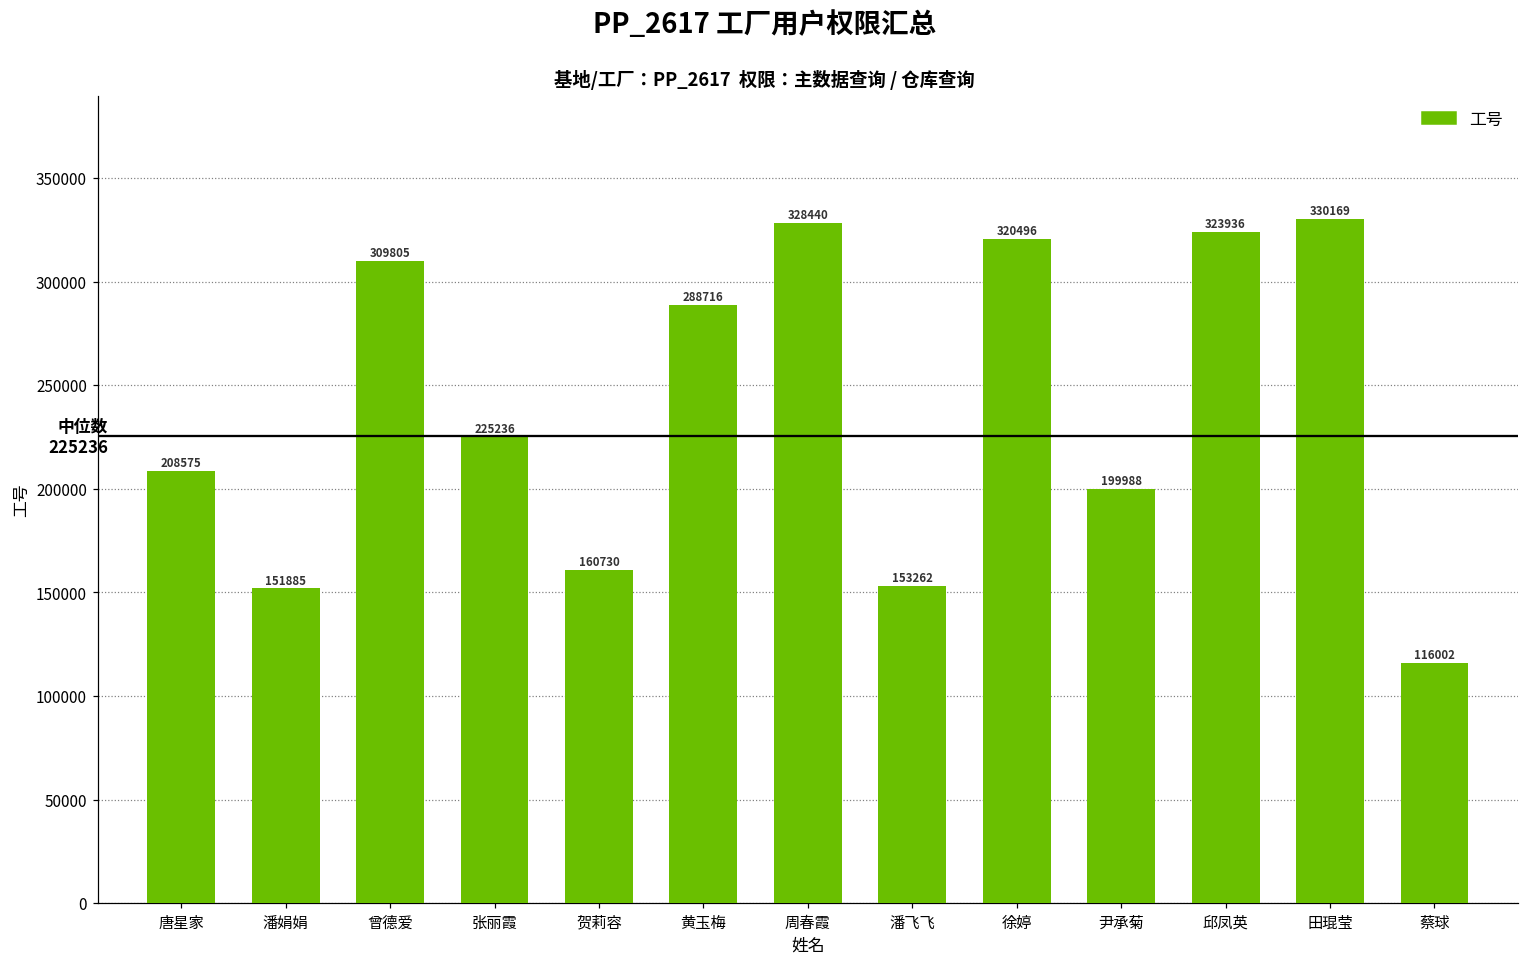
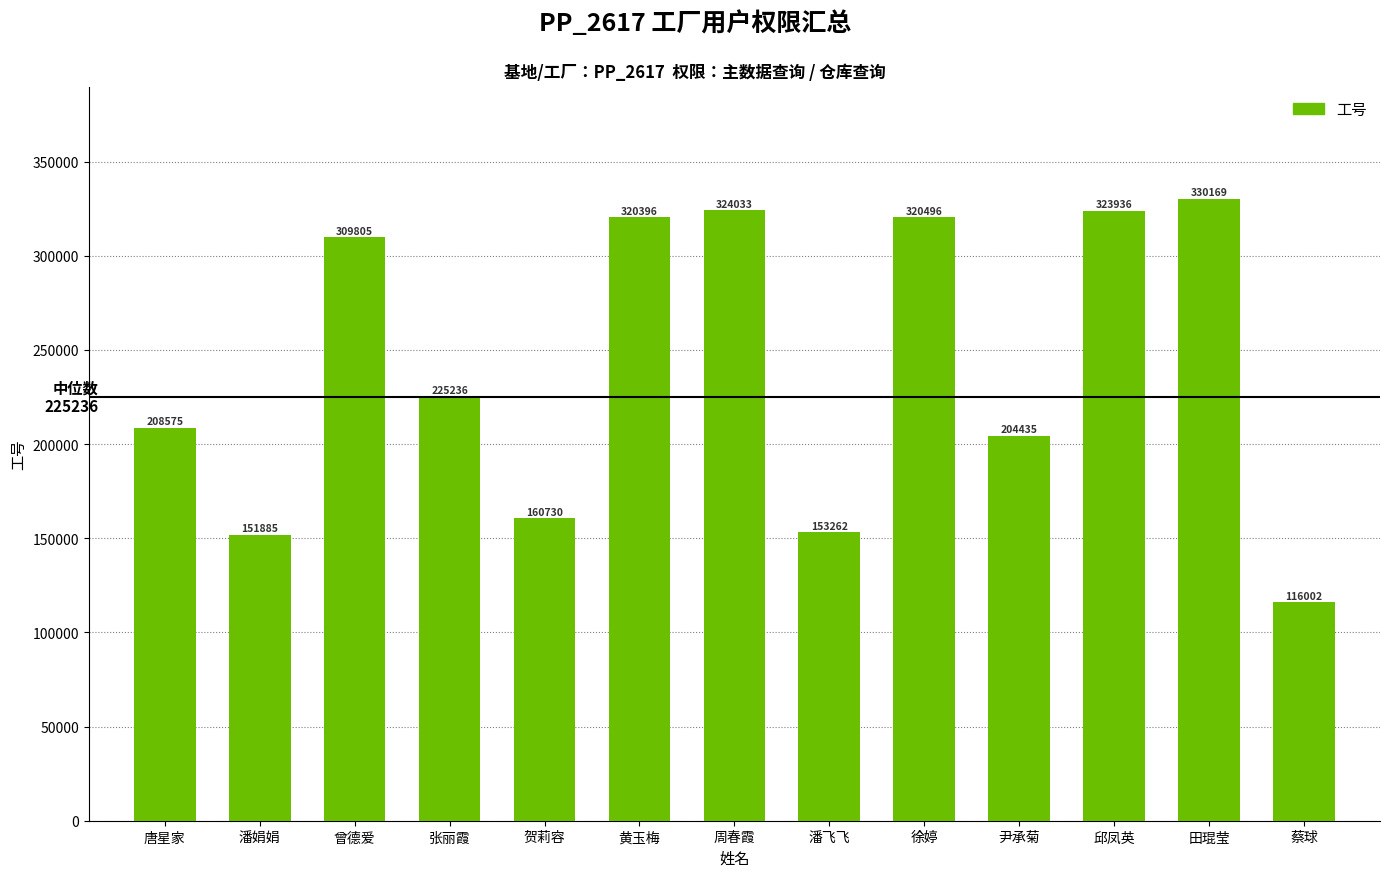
黄玉梅: 288716 -> 320396
周春霞: 328440 -> 324033
尹承菊: 199988 -> 204435
